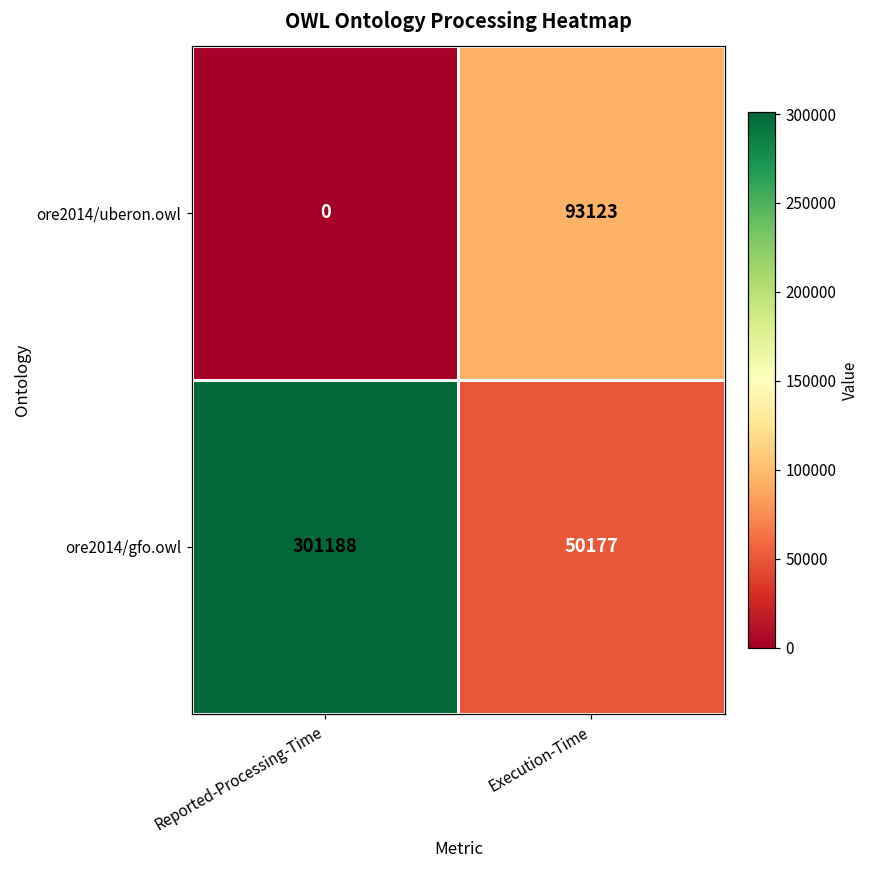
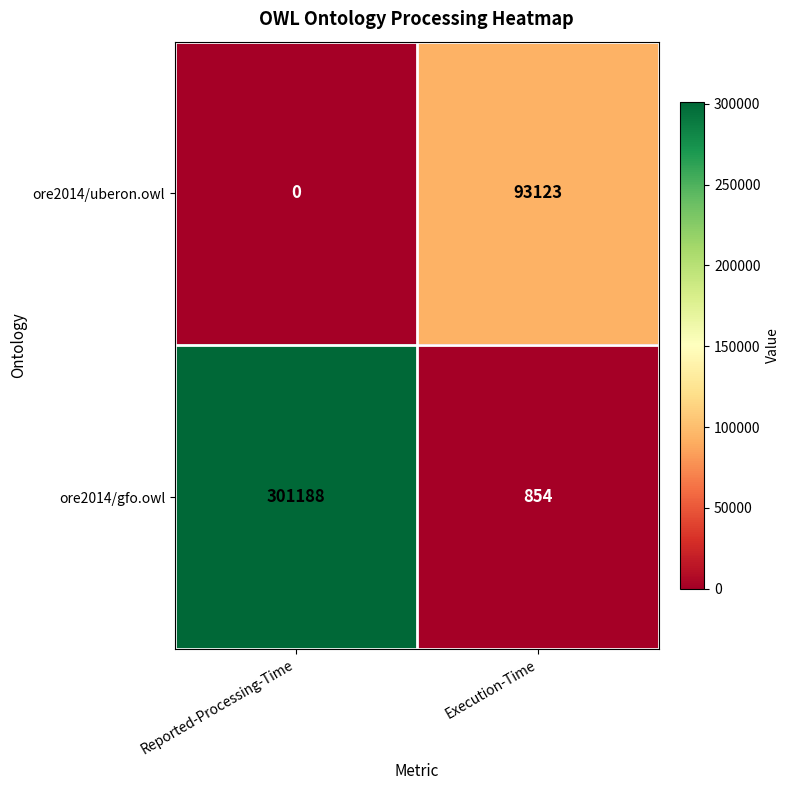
ore2014/gfo.owl, Execution-Time: 50177 -> 854
